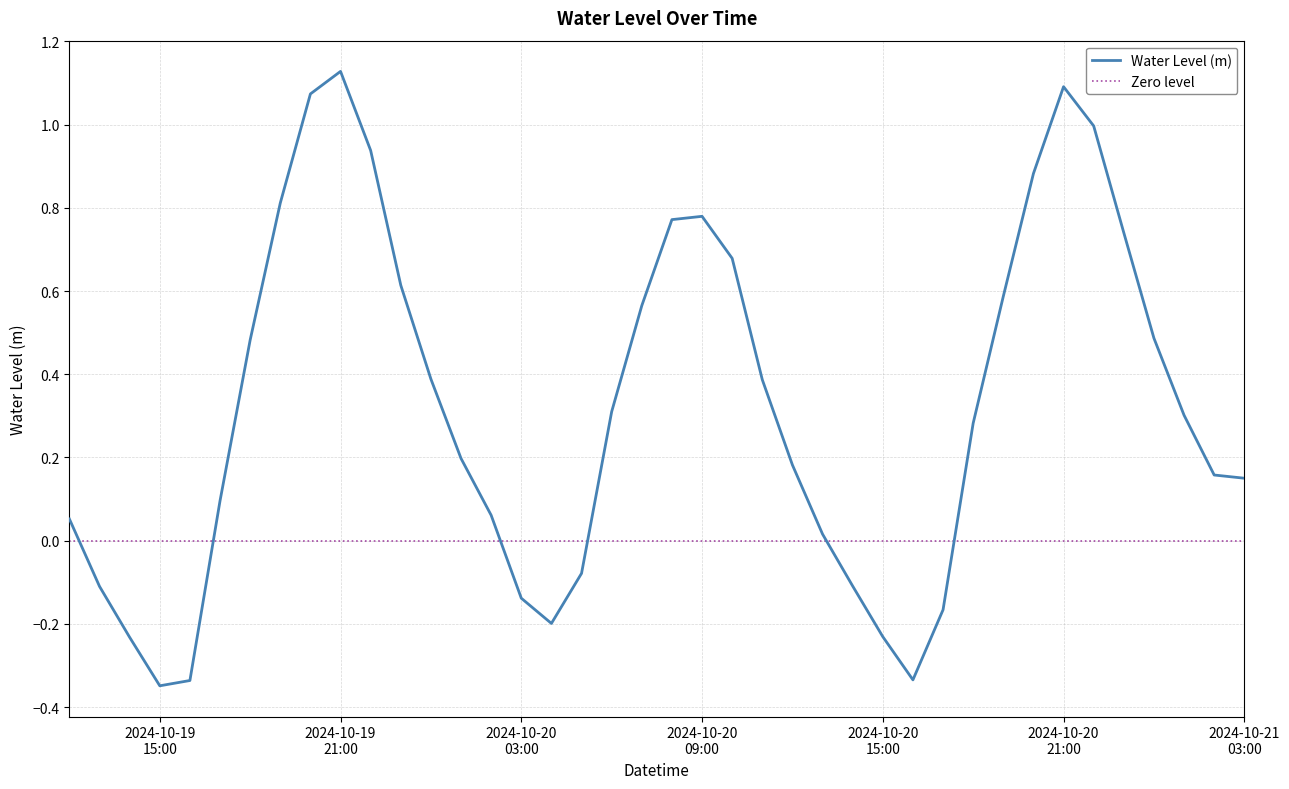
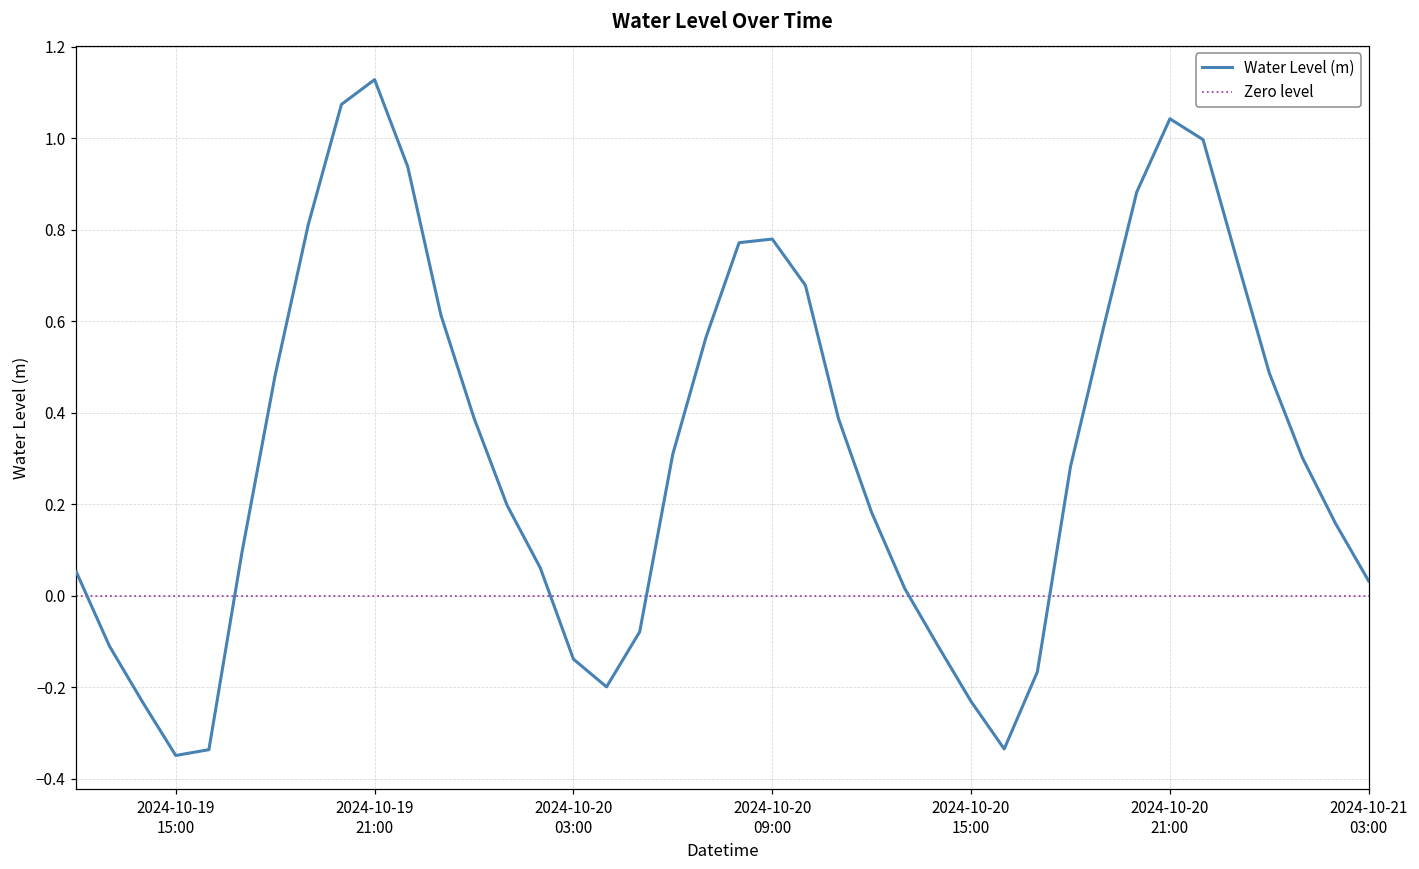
2024-10-20 21:00: 1.09 -> 1.04
2024-10-21 03:00: 0.15 -> 0.03
